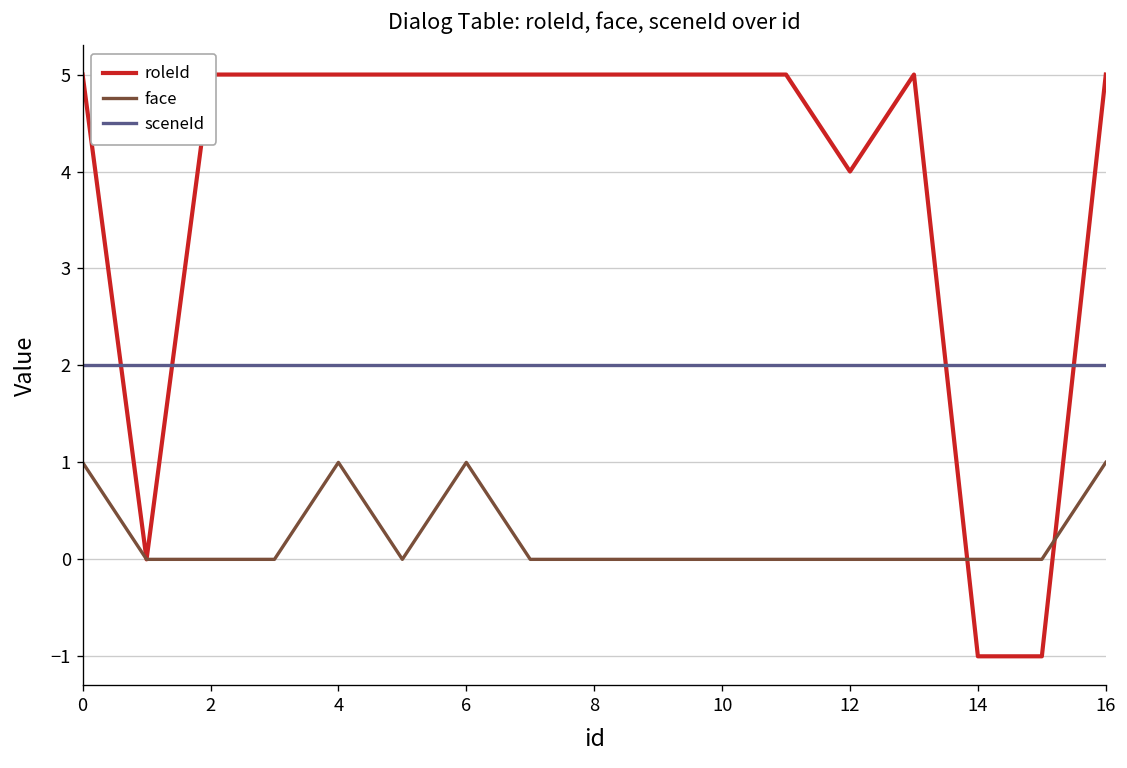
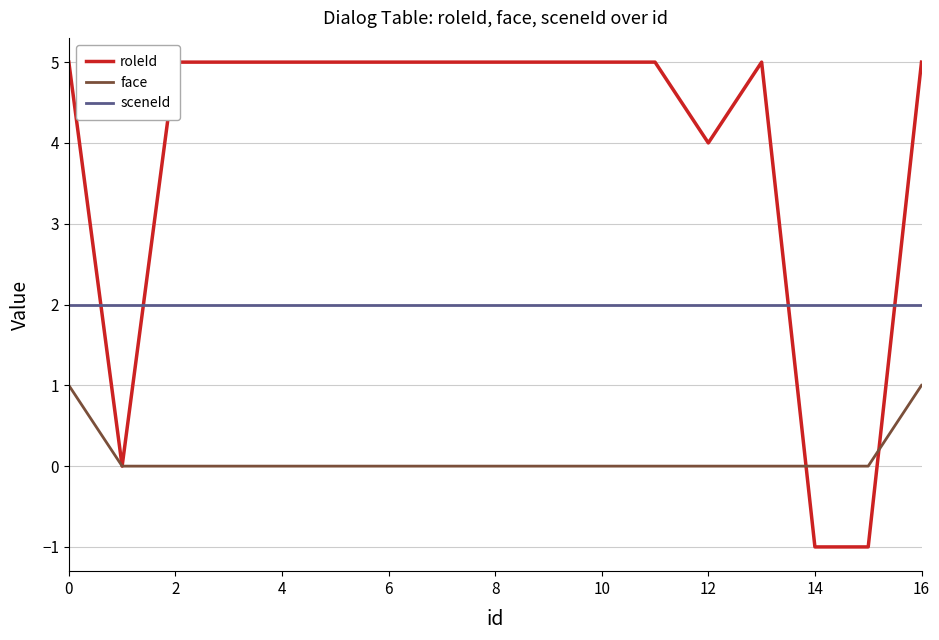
face, 4: 1 -> 0
face, 6: 1 -> 0
